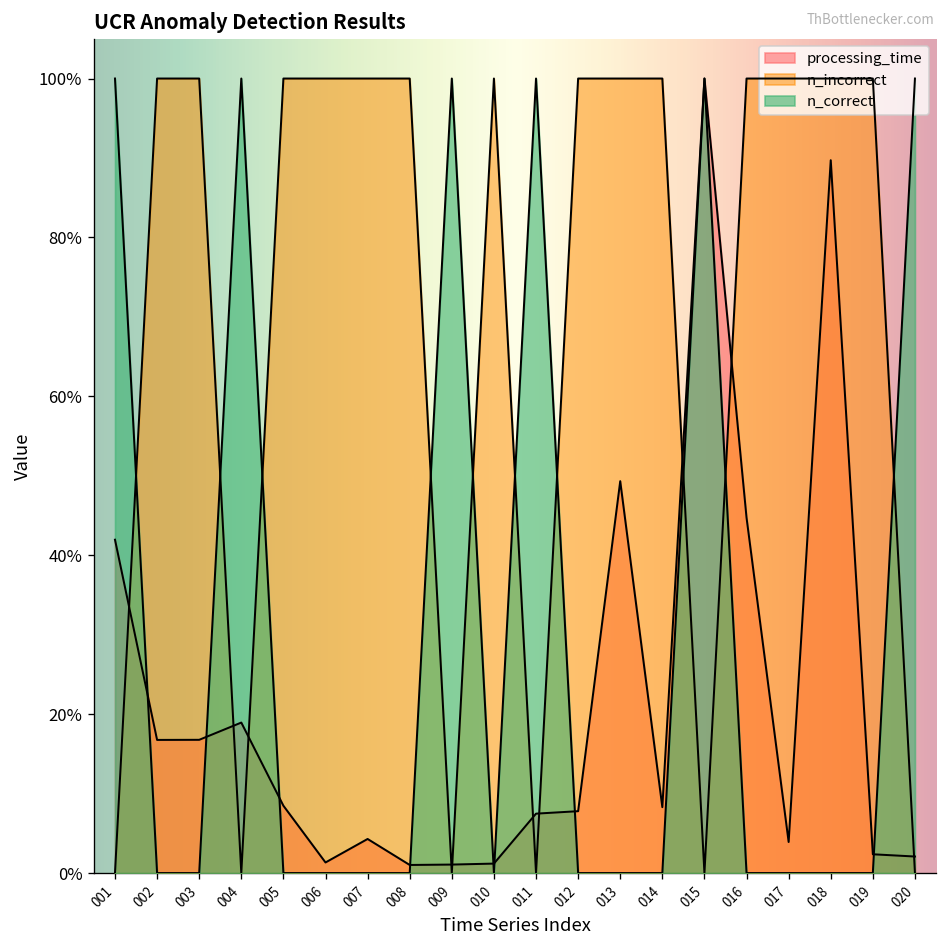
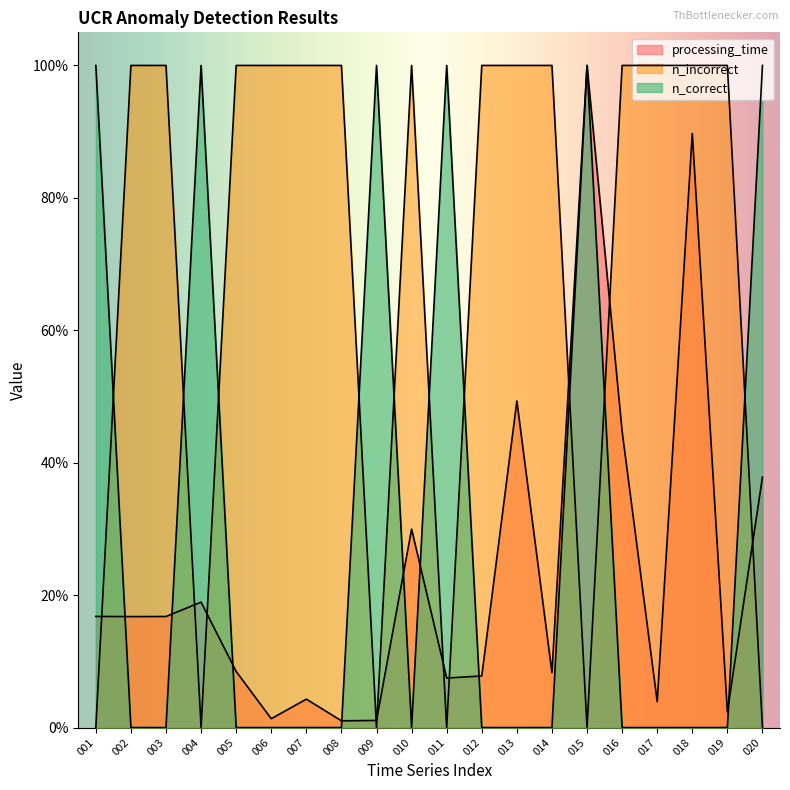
processing_time, 001: 42% -> 17%
processing_time, 010: 1% -> 30%
processing_time, 020: 2% -> 38%
